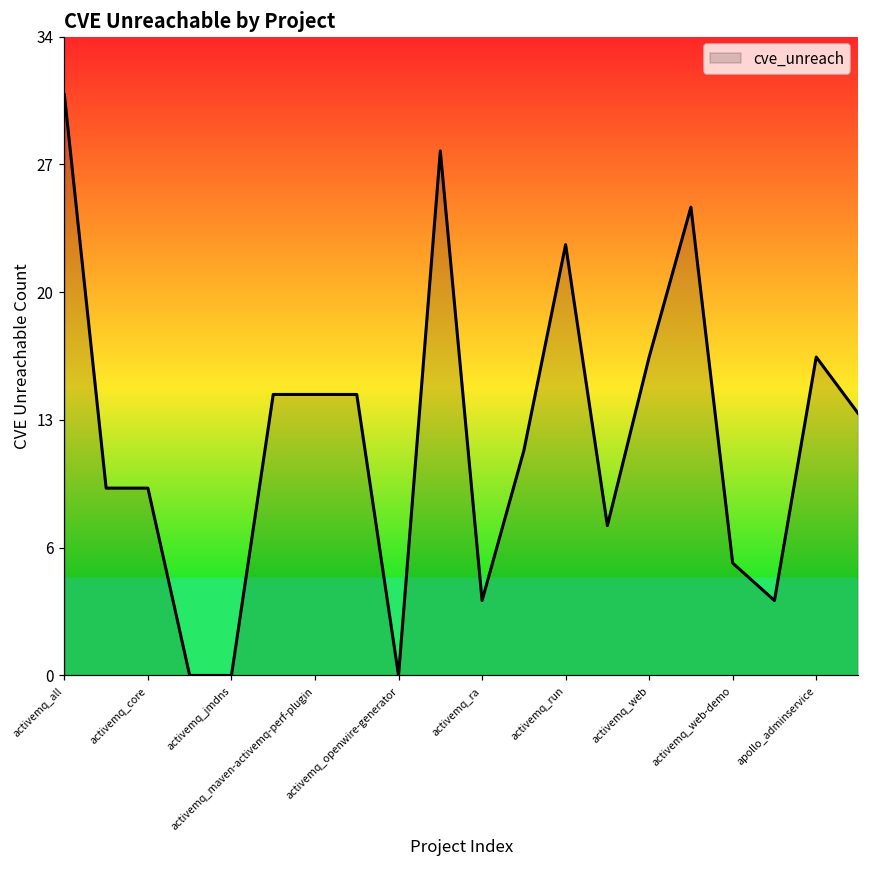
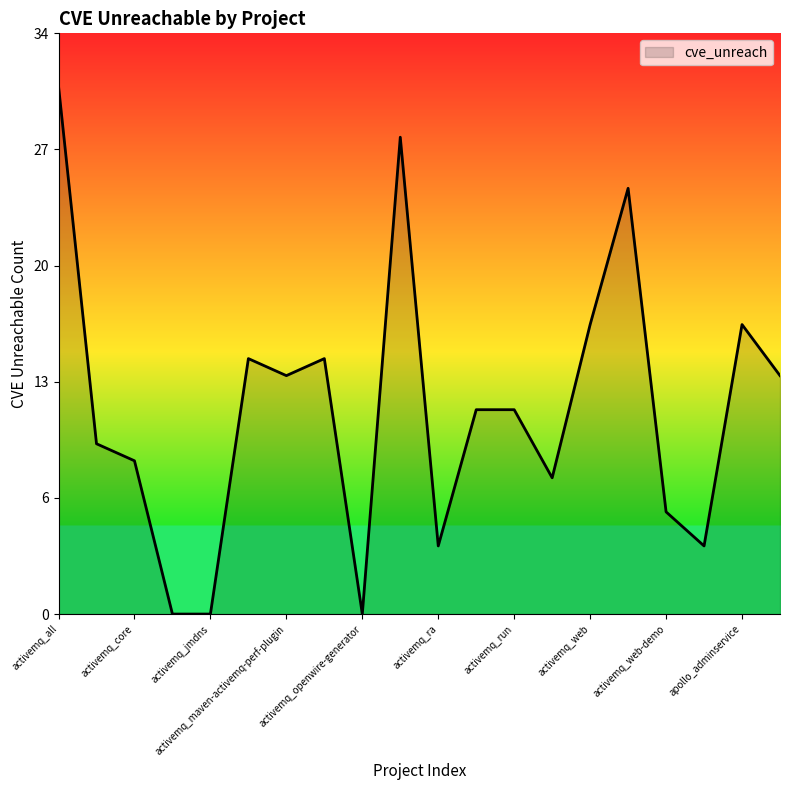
activemq_core: 10 -> 9
activemq_maven-activemq-perf-plugin: 15 -> 14
activemq_run: 23 -> 12
